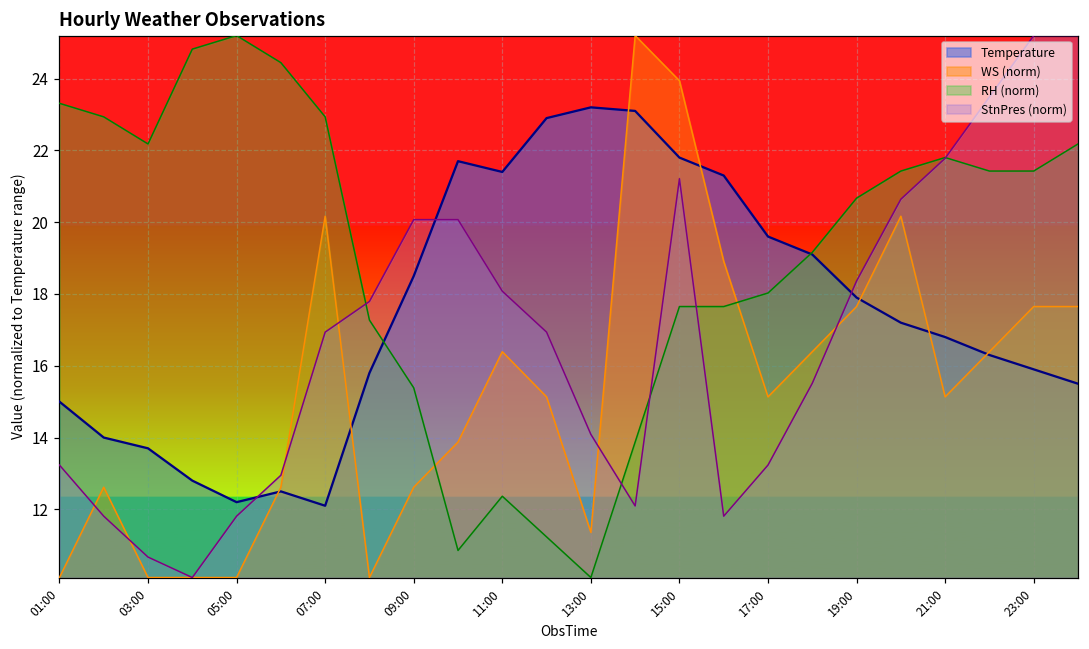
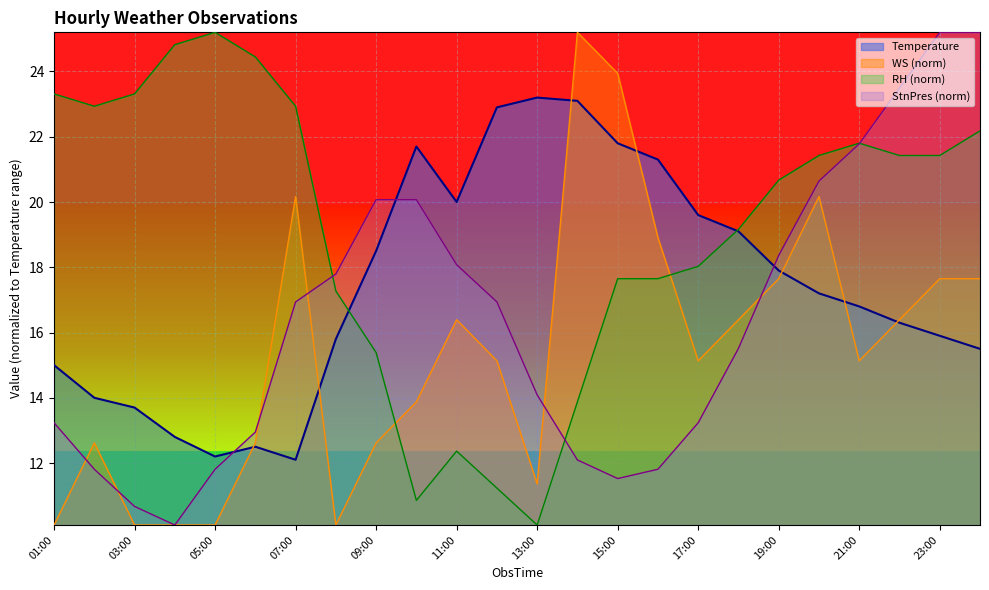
RH (norm), 03:00: 22.2 -> 23.3
Temperature, 11:00: 21.4 -> 20.0
StnPres (norm), 15:00: 21.2 -> 11.5
